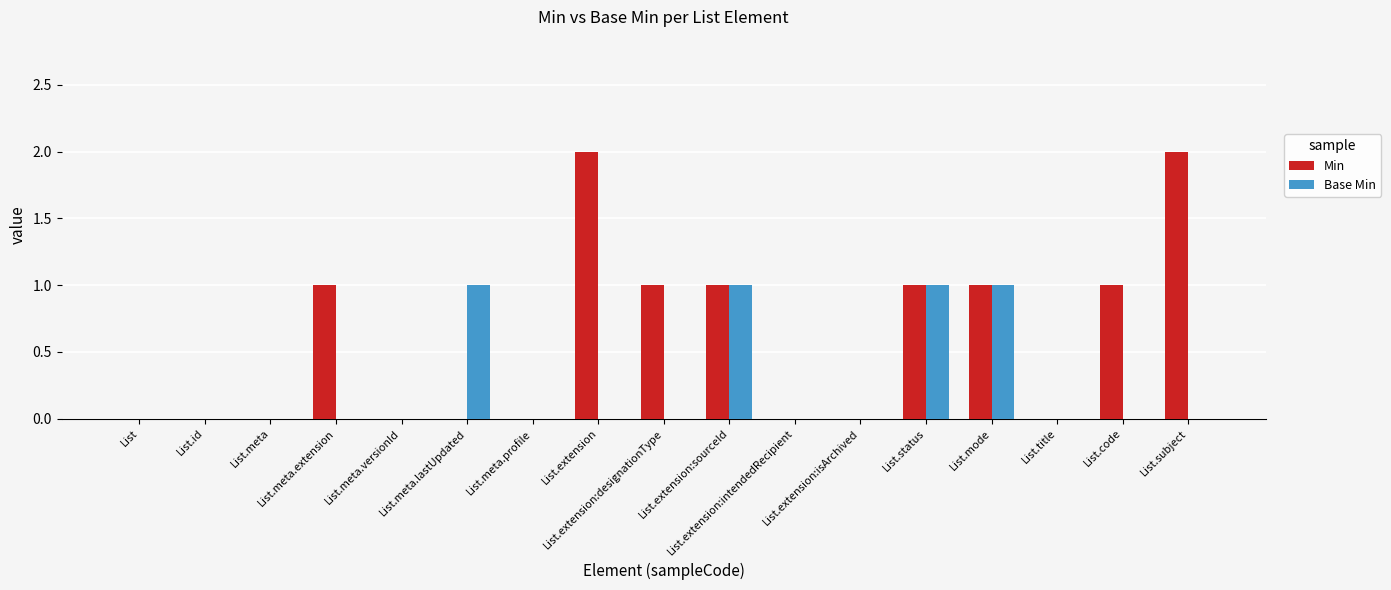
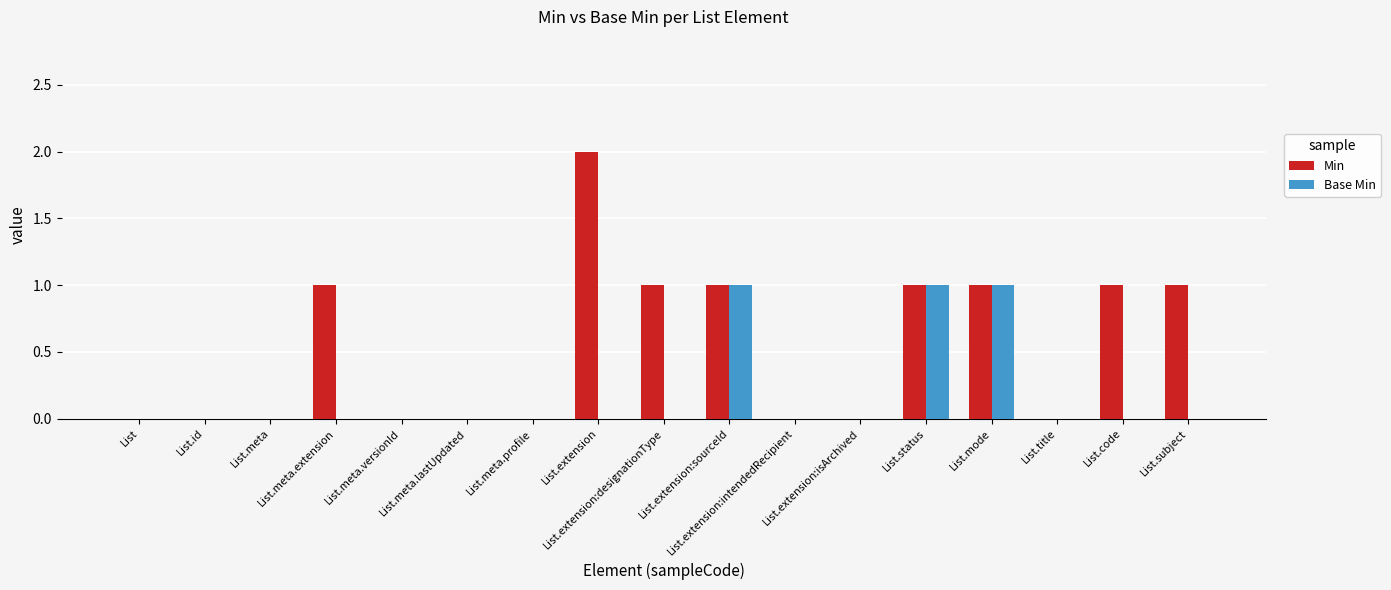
Base Min, List.meta.lastUpdated: 1 -> 0
Min, List.subject: 2 -> 1
